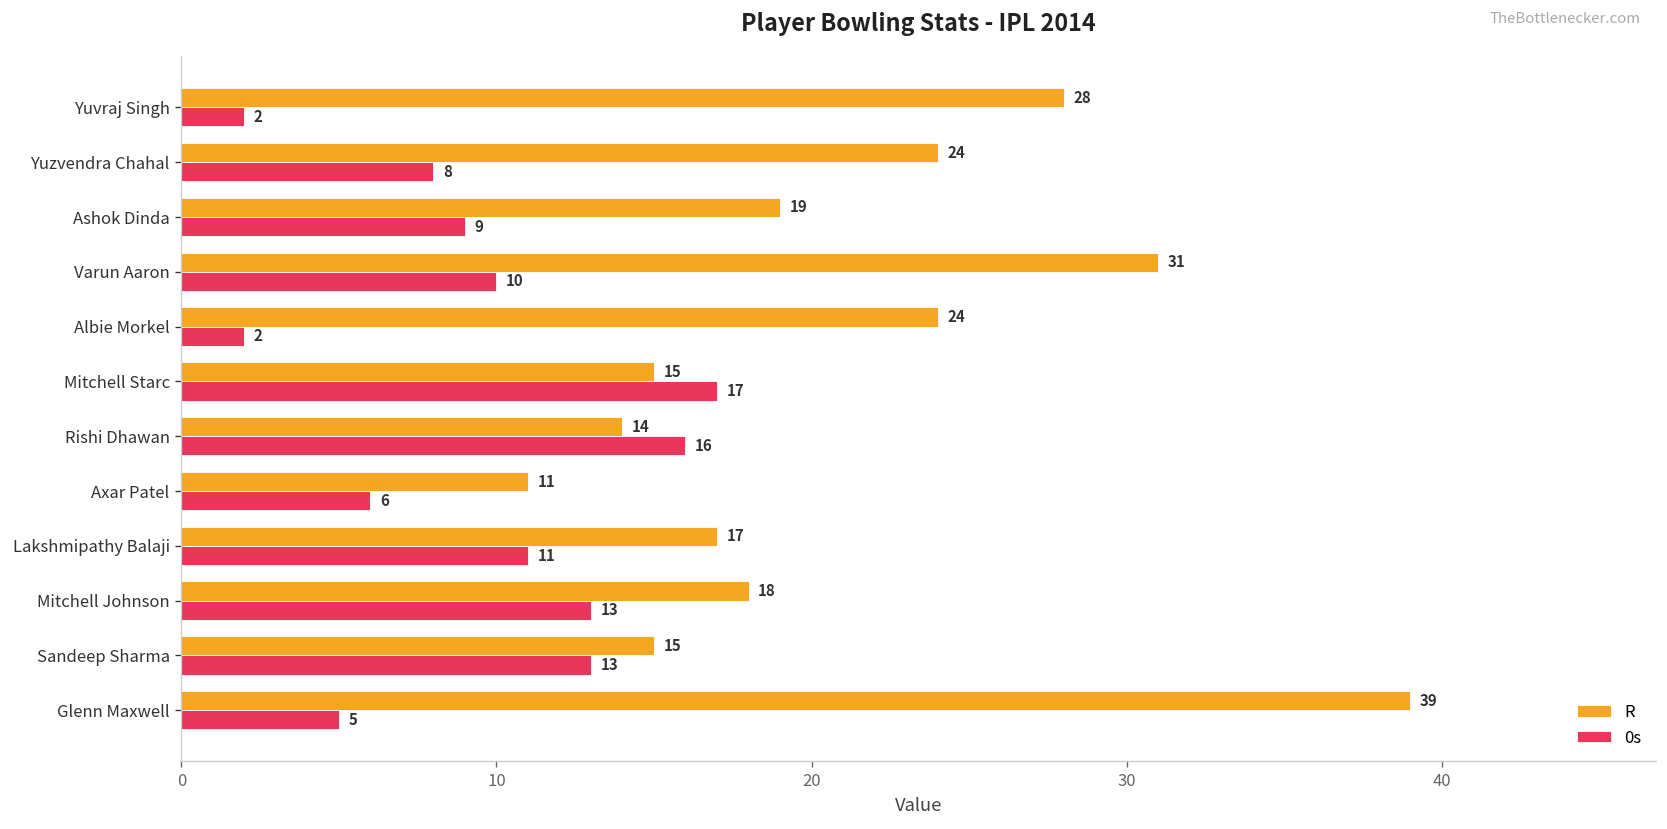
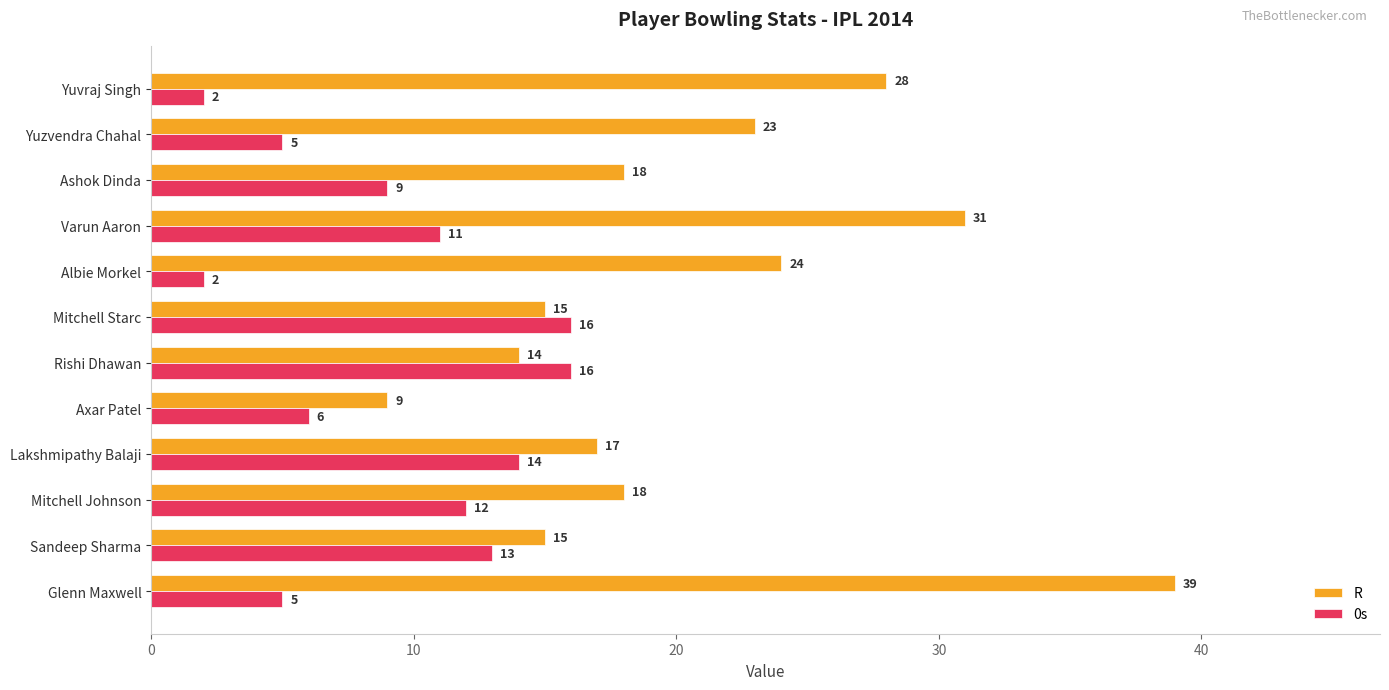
R, Yuzvendra Chahal: 24 -> 23
0s, Yuzvendra Chahal: 8 -> 5
R, Ashok Dinda: 19 -> 18
0s, Varun Aaron: 10 -> 11
0s, Mitchell Starc: 17 -> 16
R, Axar Patel: 11 -> 9
0s, Lakshmipathy Balaji: 11 -> 14
0s, Mitchell Johnson: 13 -> 12
